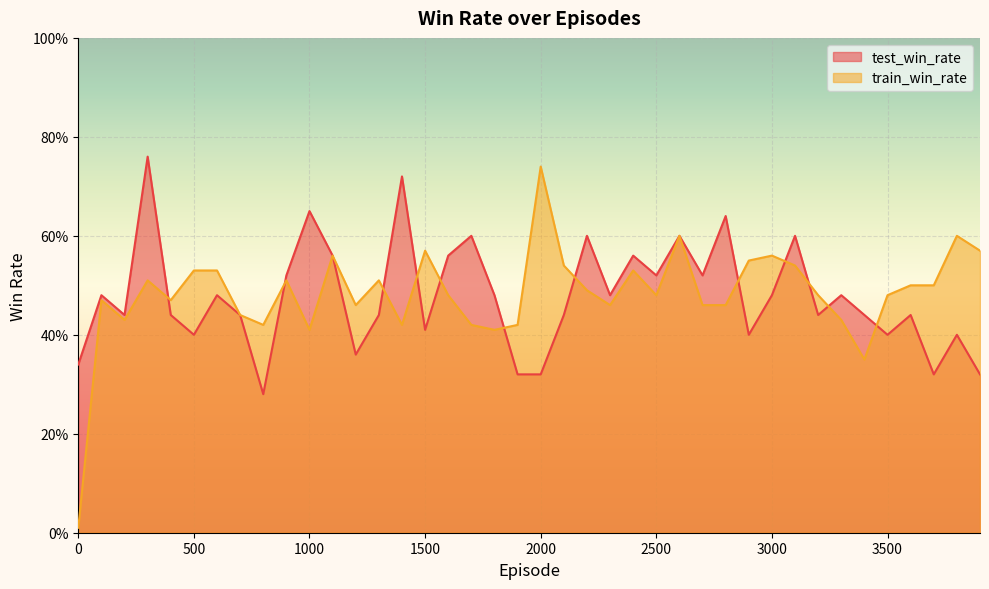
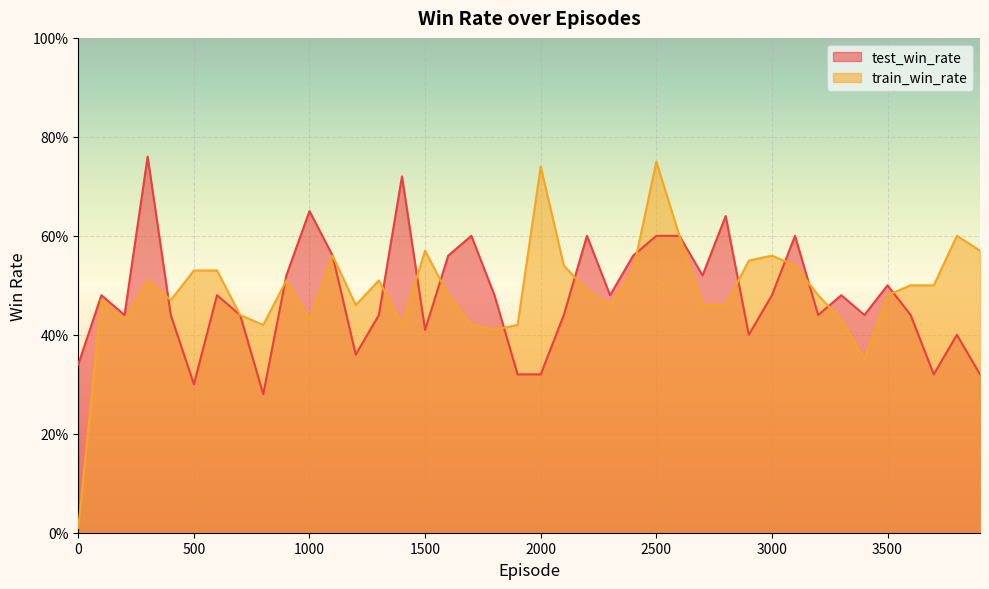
test_win_rate, 500: 40% -> 30%
train_win_rate, 1000: 41% -> 43%
test_win_rate, 2500: 52% -> 60%
train_win_rate, 2500: 48% -> 75%
test_win_rate, 3500: 40% -> 50%
